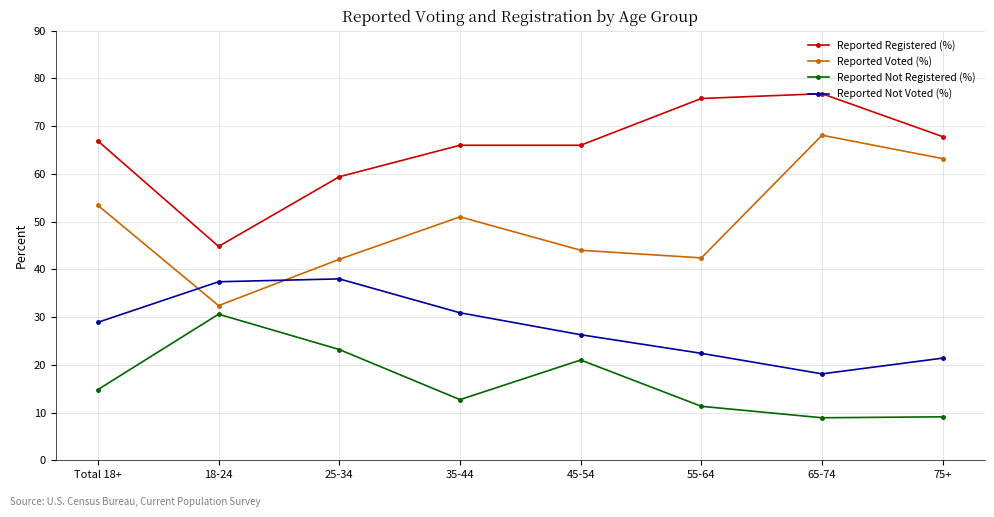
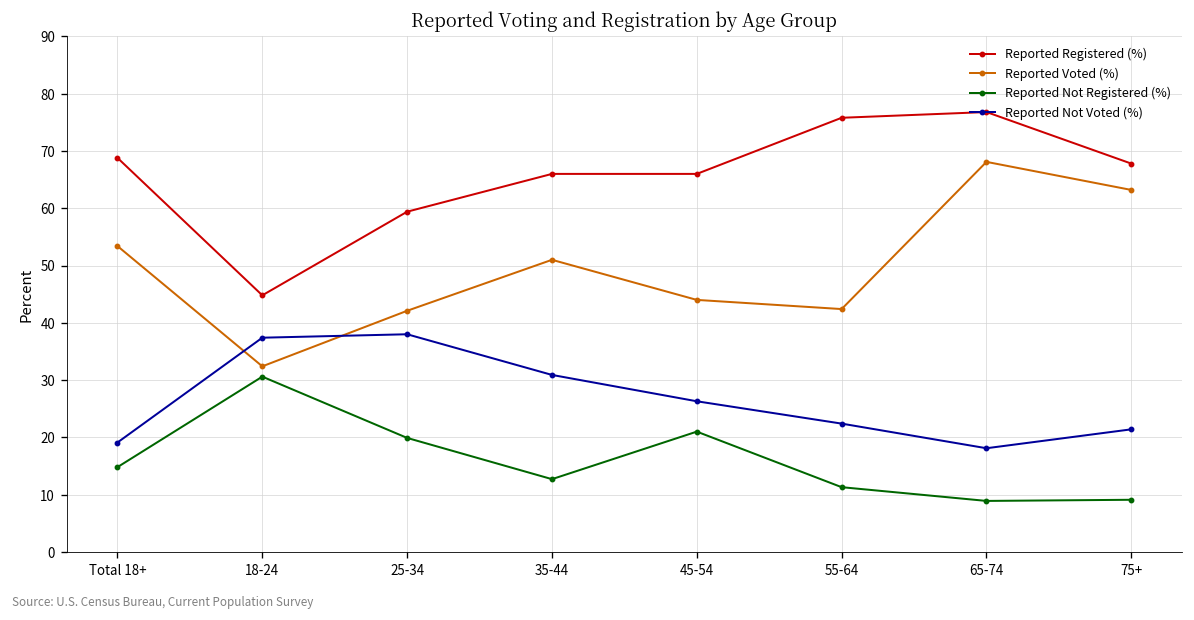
Reported Registered (%), Total 18+: 67 -> 69
Reported Not Voted (%), Total 18+: 29 -> 19
Reported Not Registered (%), 25-34: 23 -> 20
